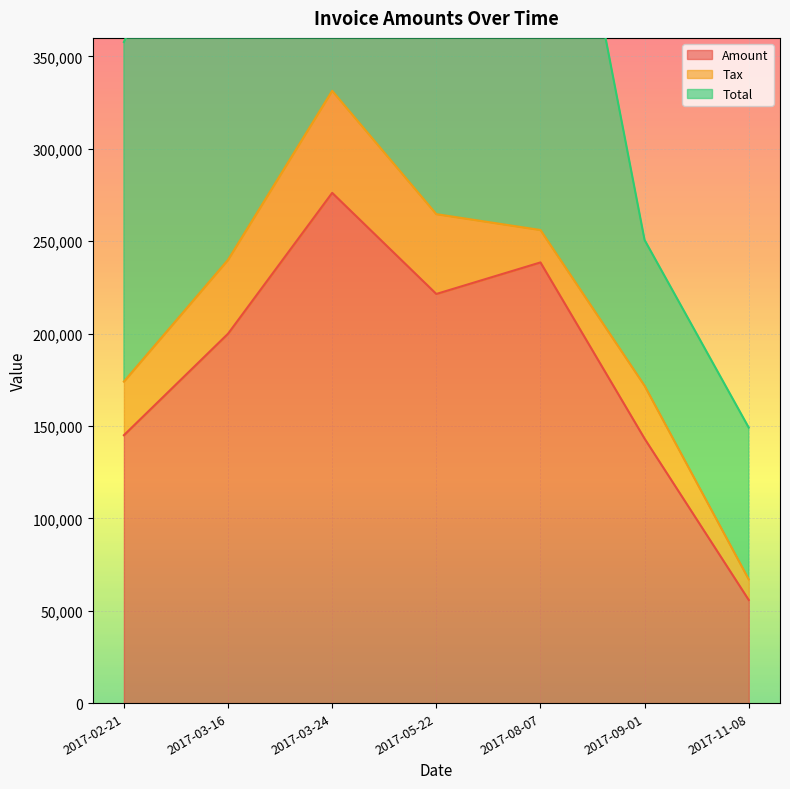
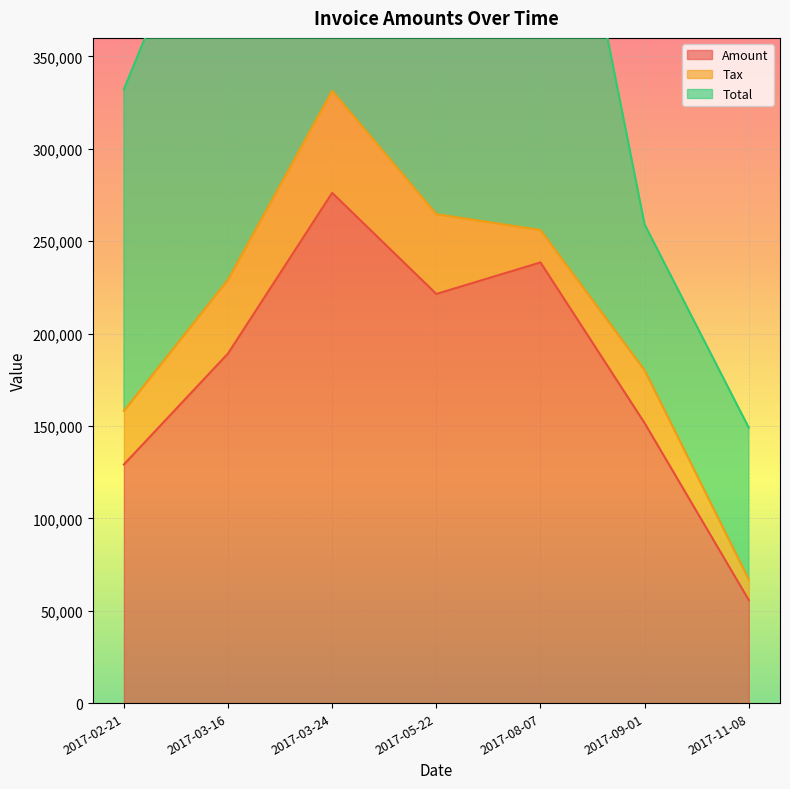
Amount, 2017-02-21: 145,000 -> 129,000
Total, 2017-02-21: 184,000 -> 174,000
Amount, 2017-03-16: 200,000 -> 189,000
Amount, 2017-09-01: 143,000 -> 152,000
